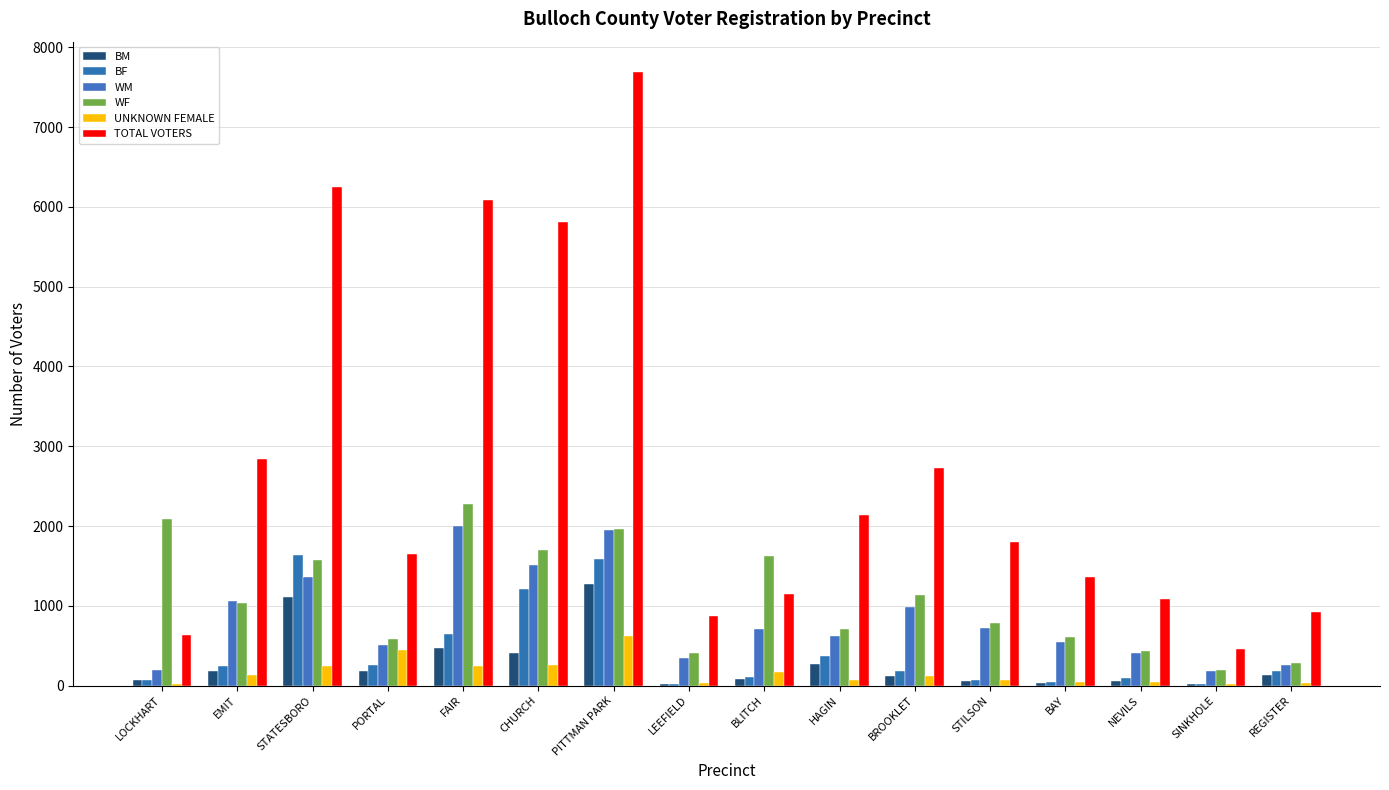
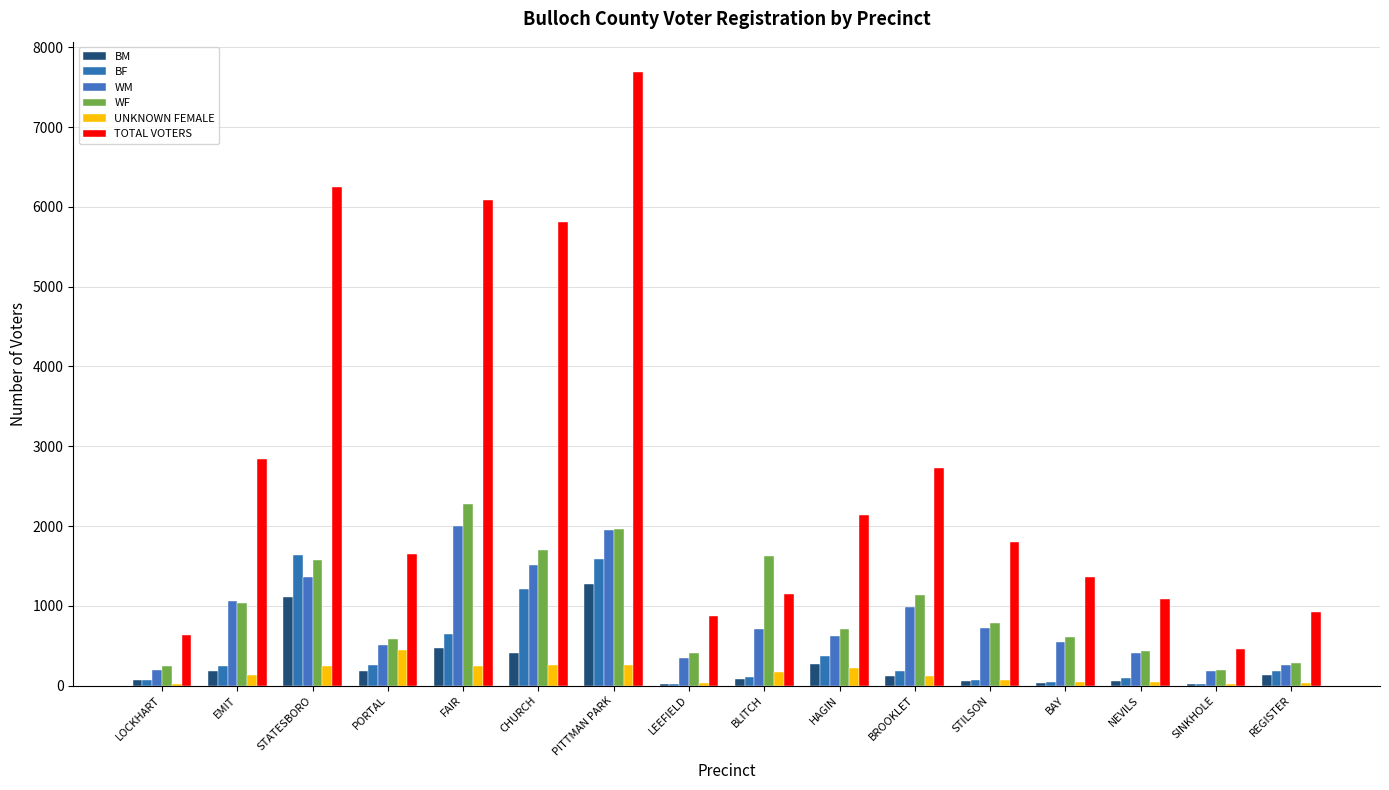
WF, LOCKHART: 2100 -> 200
UNKNOWN FEMALE, PITTMAN PARK: 600 -> 300
UNKNOWN FEMALE, HAGIN: 100 -> 200
